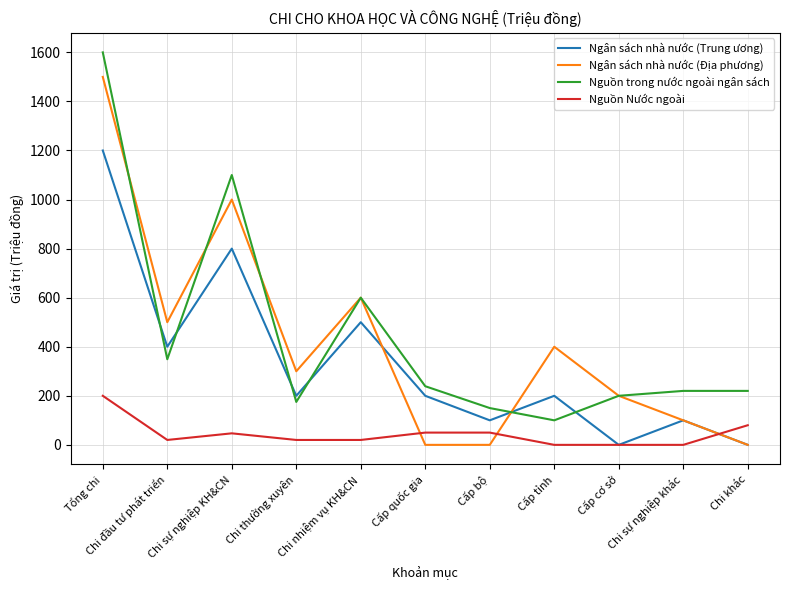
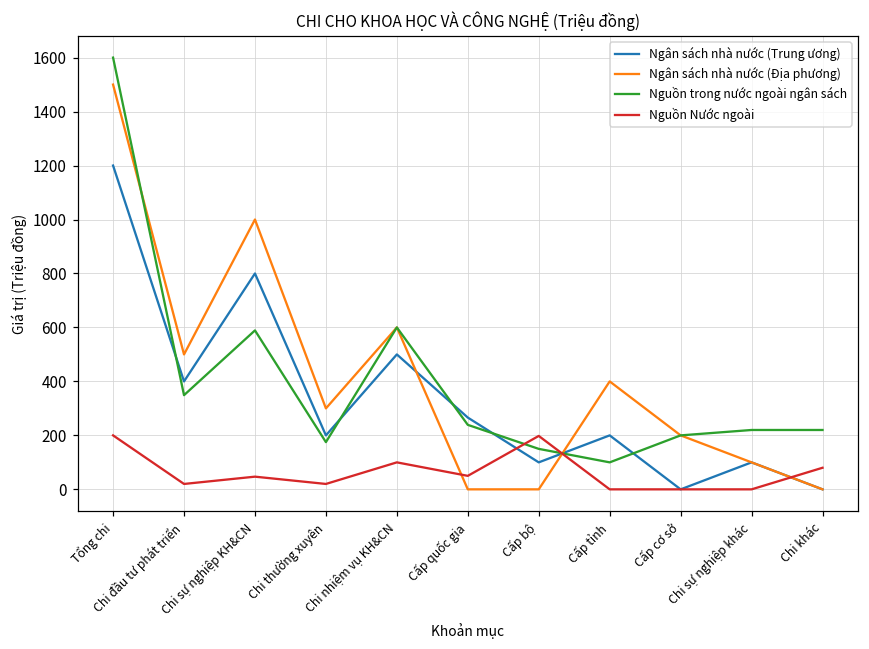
Nguồn trong nước ngoài ngân sách, Chi sự nghiệp KH&CN: 1100 -> 590
Nguồn Nước ngoài, Chi nhiệm vụ KH&CN: 20 -> 100
Ngân sách nhà nước (Trung ương), Cấp quốc gia: 200 -> 270
Nguồn Nước ngoài, Cấp bộ: 50 -> 200
